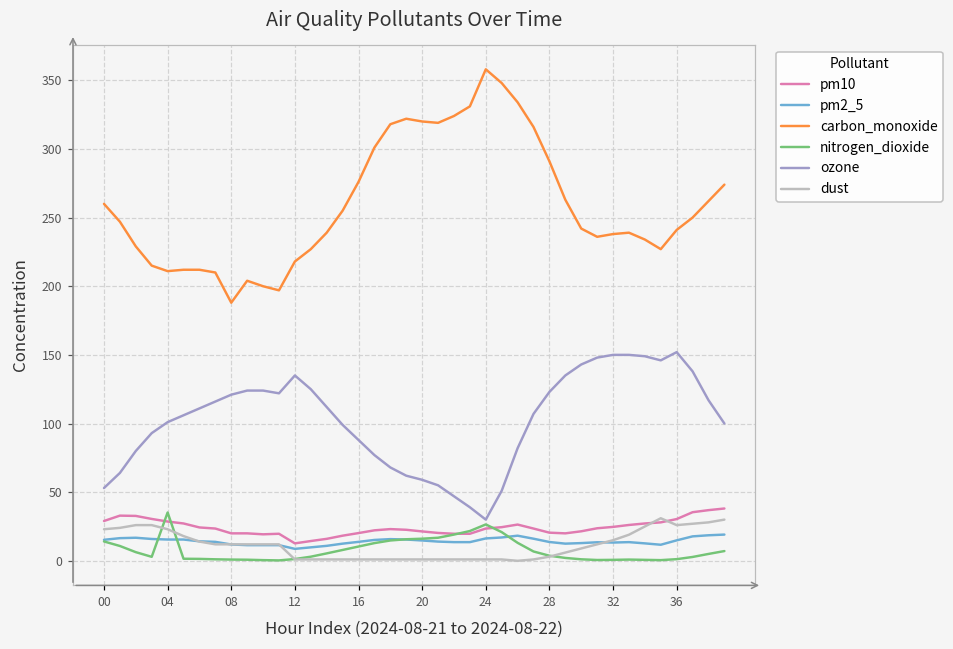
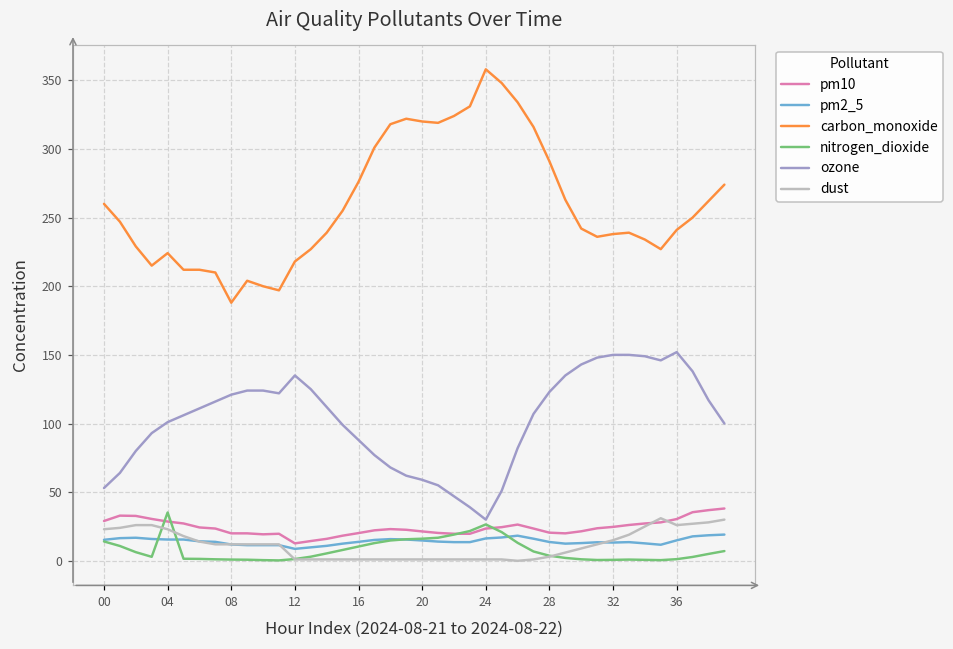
carbon_monoxide, 04: 211 -> 224
